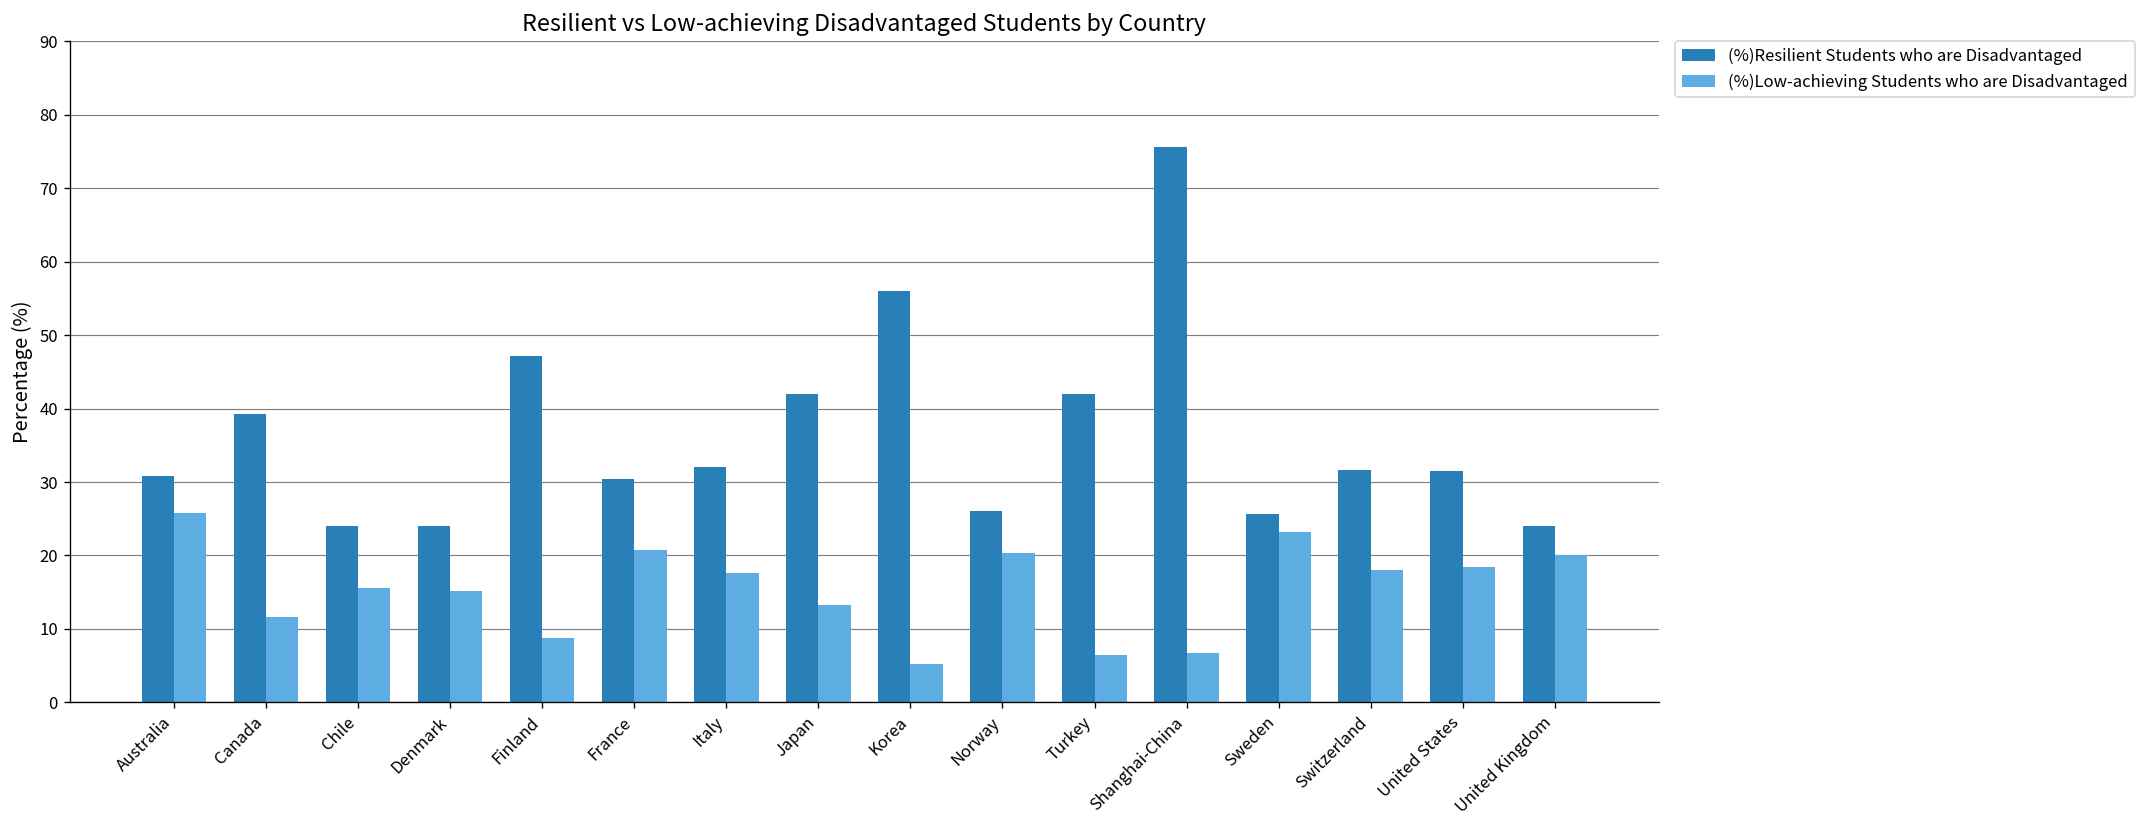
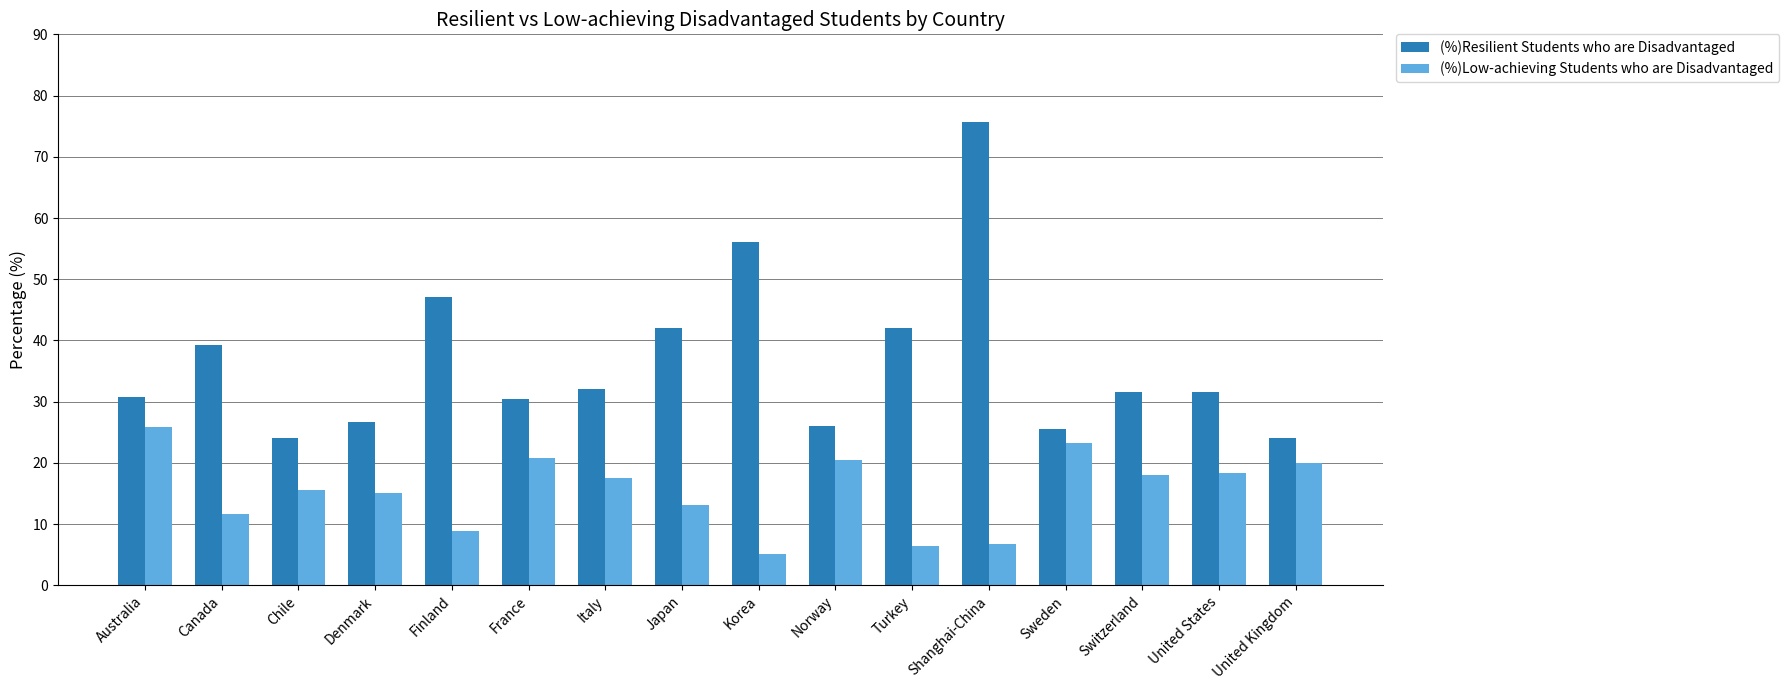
(%)Resilient Students who are Disadvantaged, Denmark: 24 -> 27
